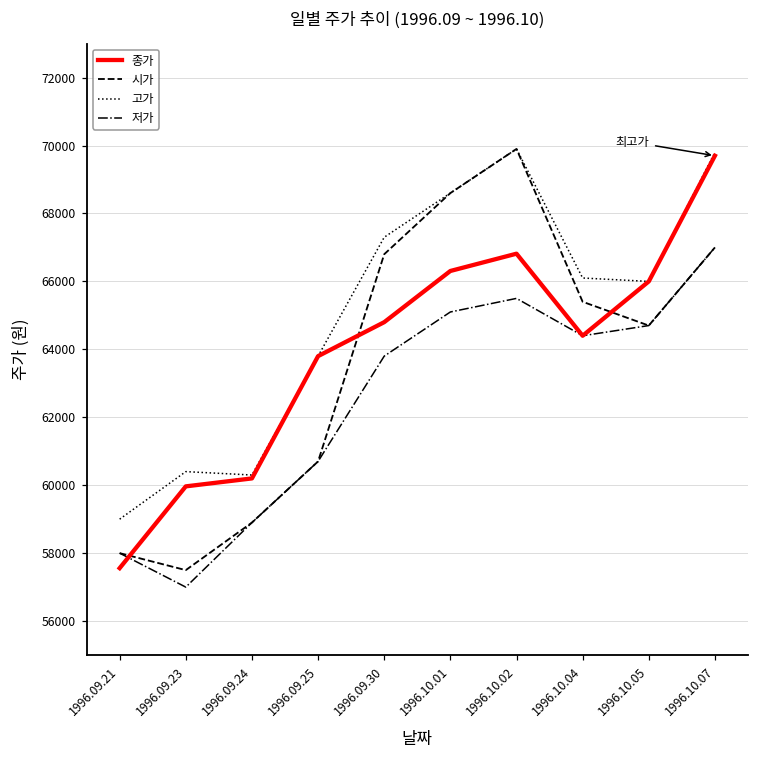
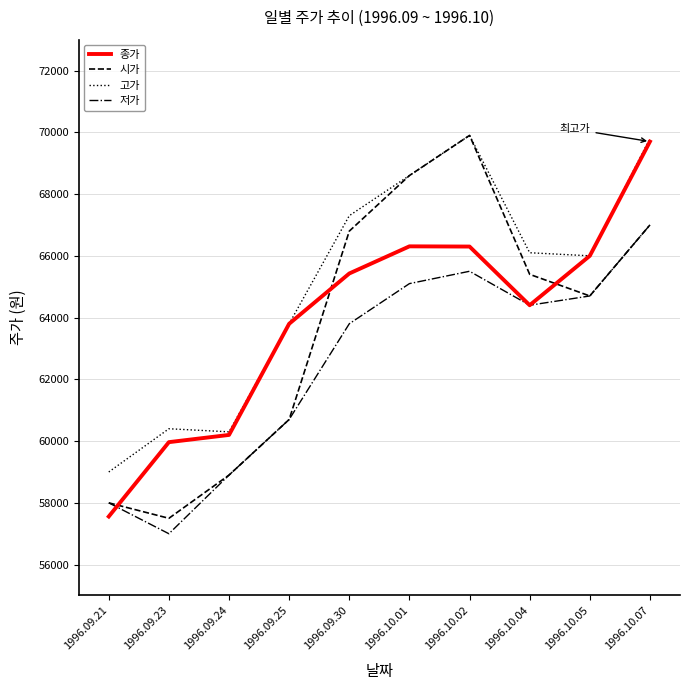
종가, 1996.09.30: 64800 -> 65400
종가, 1996.10.02: 66800 -> 66300
